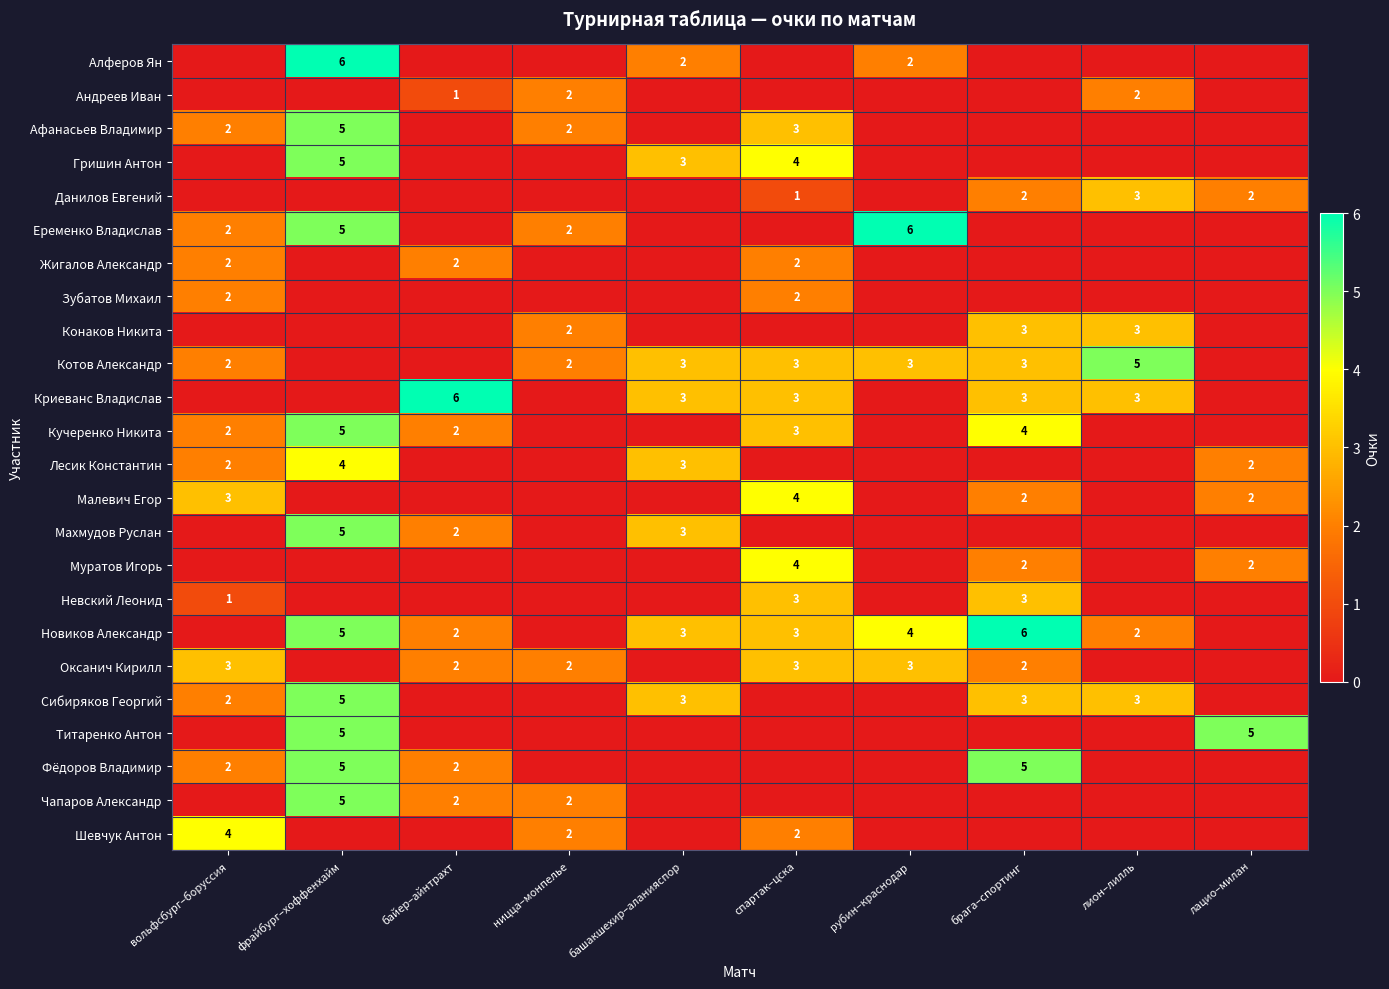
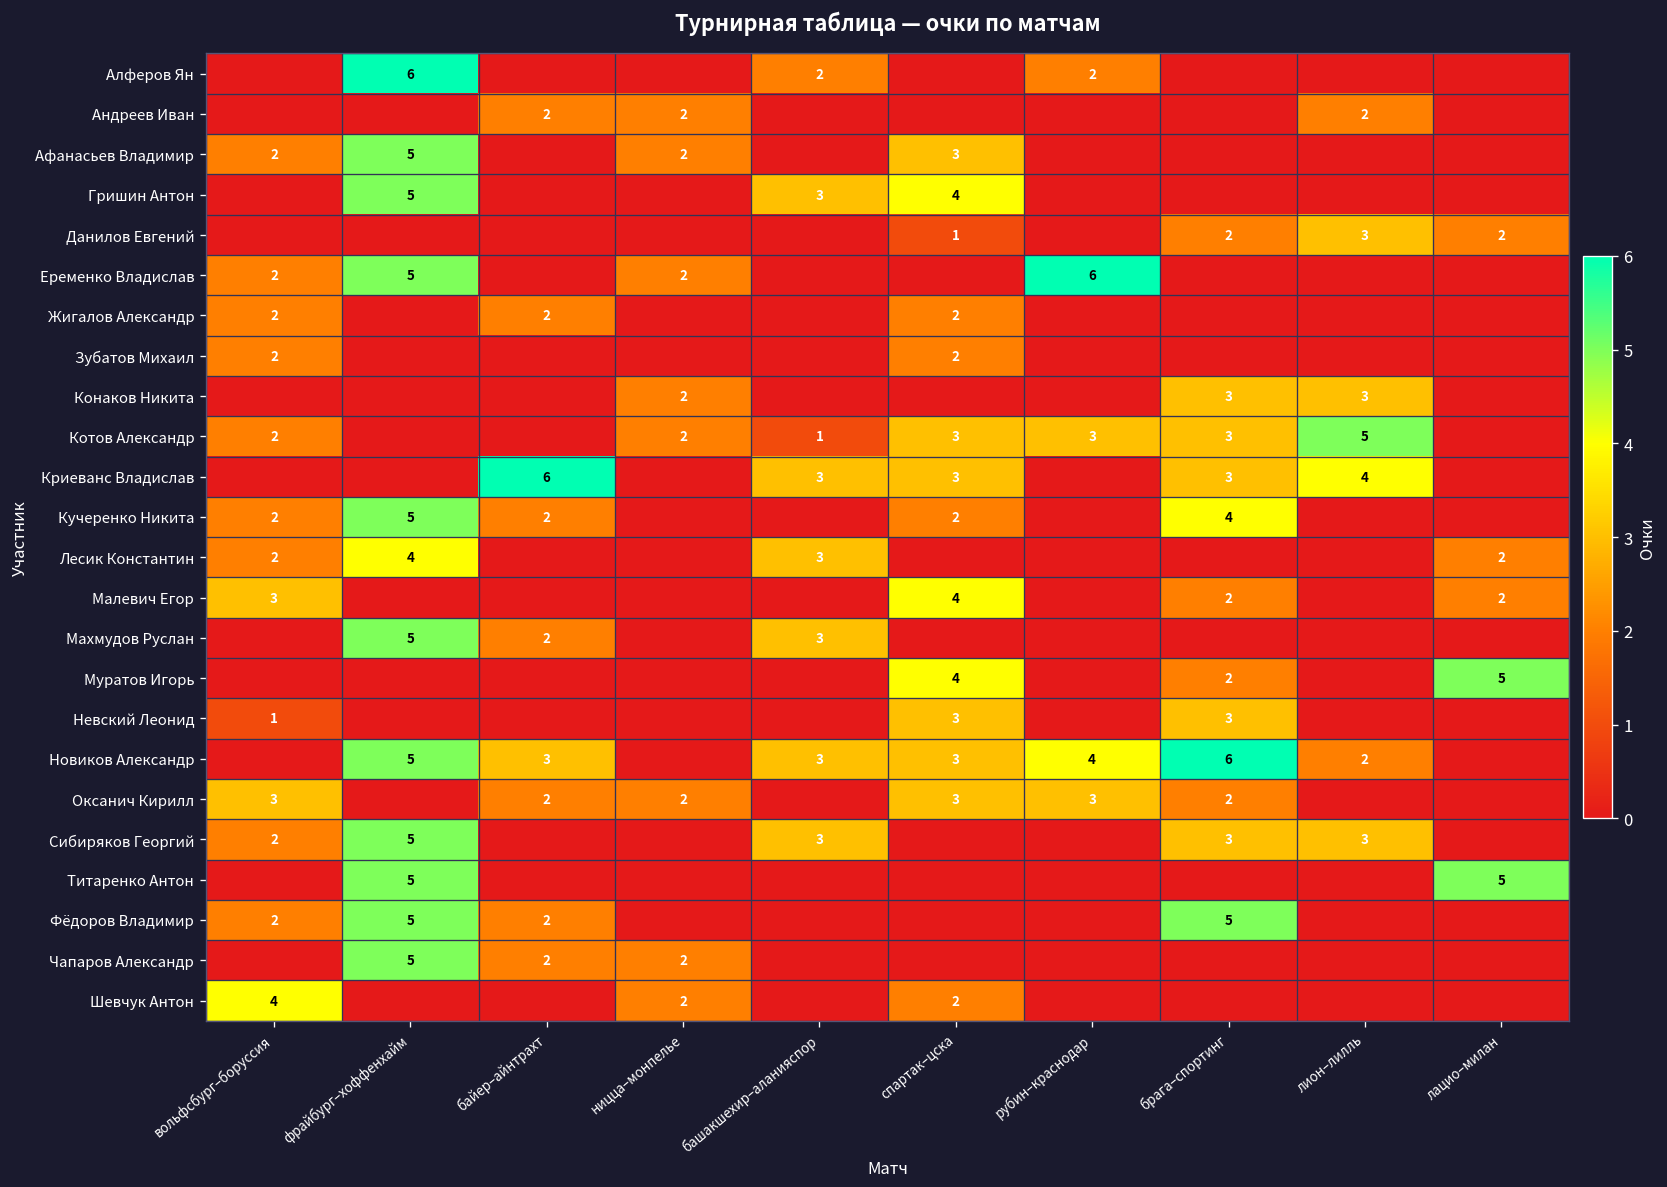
Андреев Иван, байер–айнтрахт: 1 -> 2
Котов Александр, башакшехир–аланияспор: 3 -> 1
Криеванс Владислав, лион–лилль: 3 -> 4
Кучеренко Никита, спартак–цска: 3 -> 2
Муратов Игорь, лацио–милан: 2 -> 5
Новиков Александр, байер–айнтрахт: 2 -> 3
